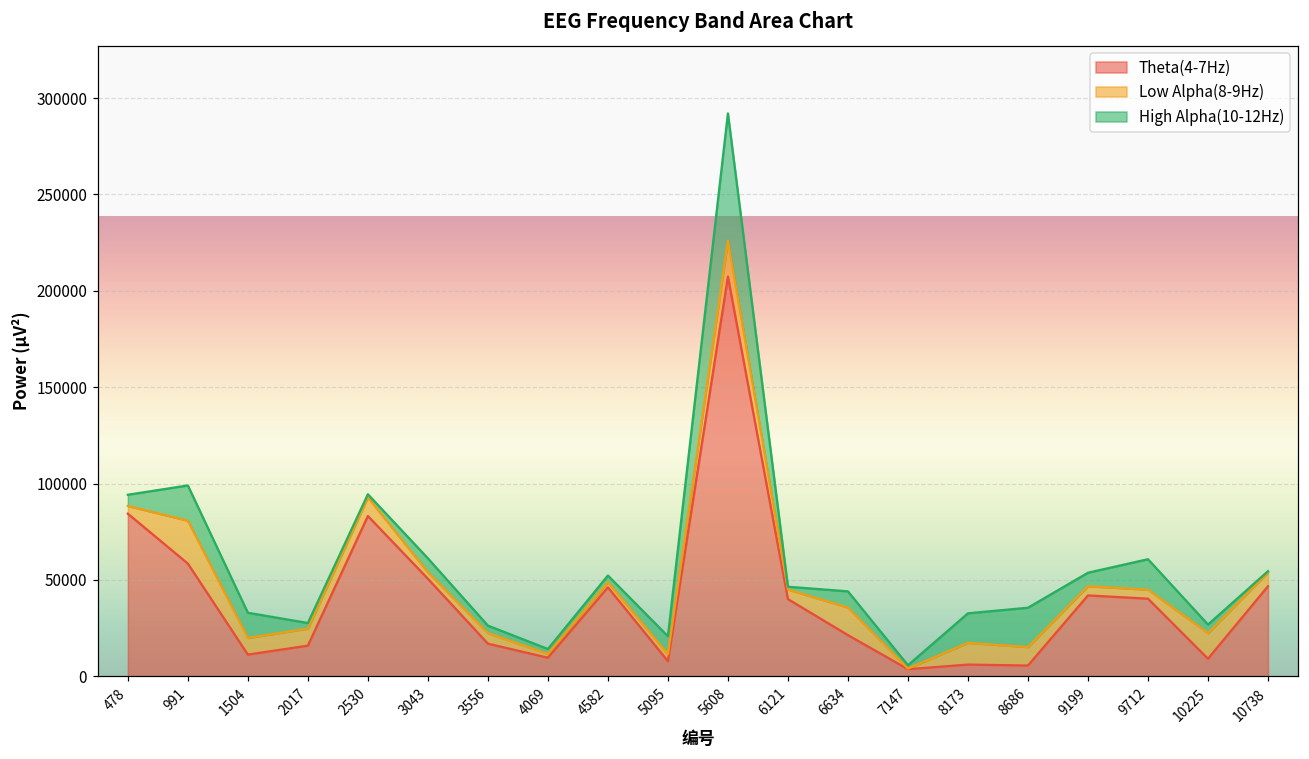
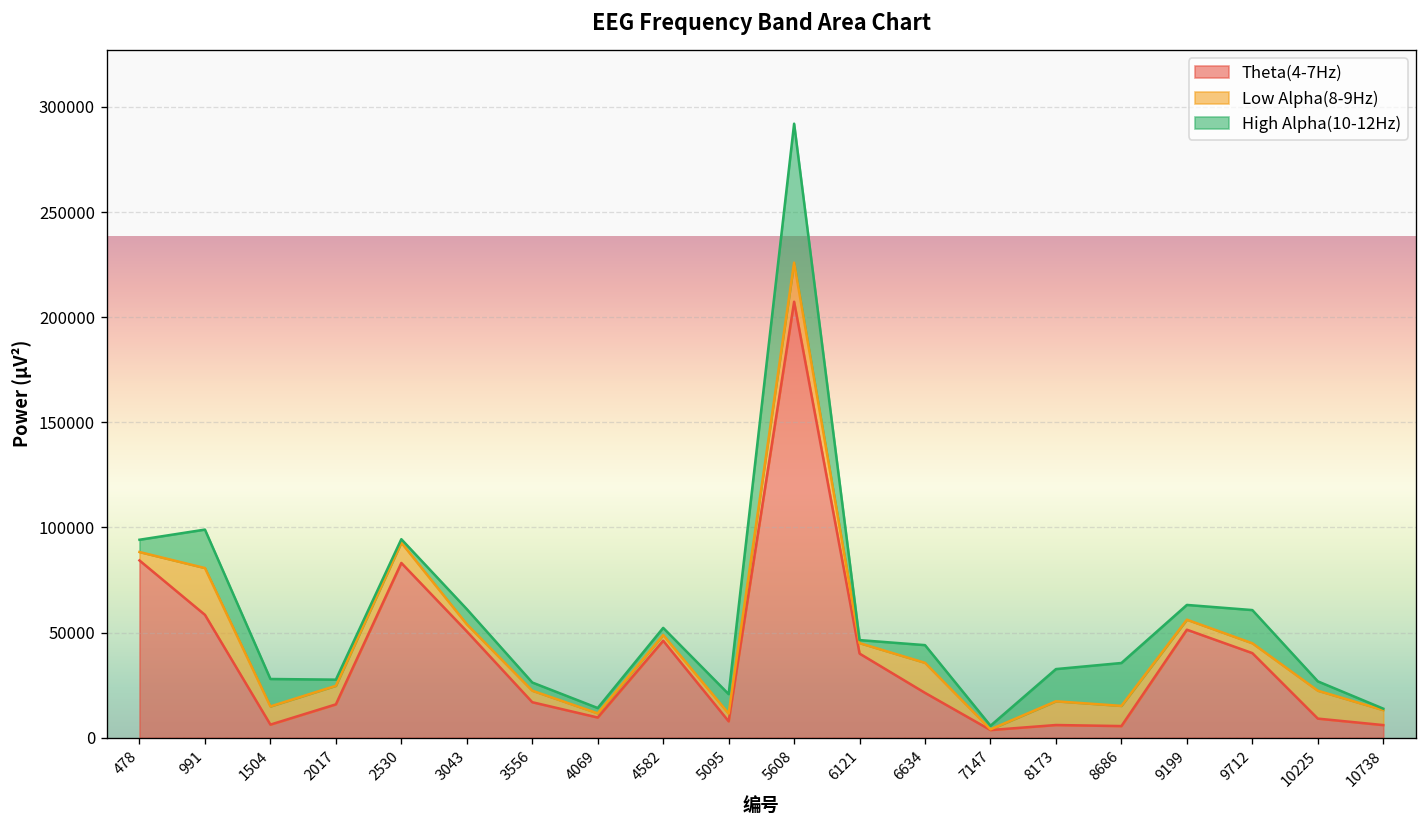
Theta(4-7Hz), 1504: 11000 -> 6000
Theta(4-7Hz), 9199: 42000 -> 51000
Theta(4-7Hz), 10738: 47000 -> 6000
